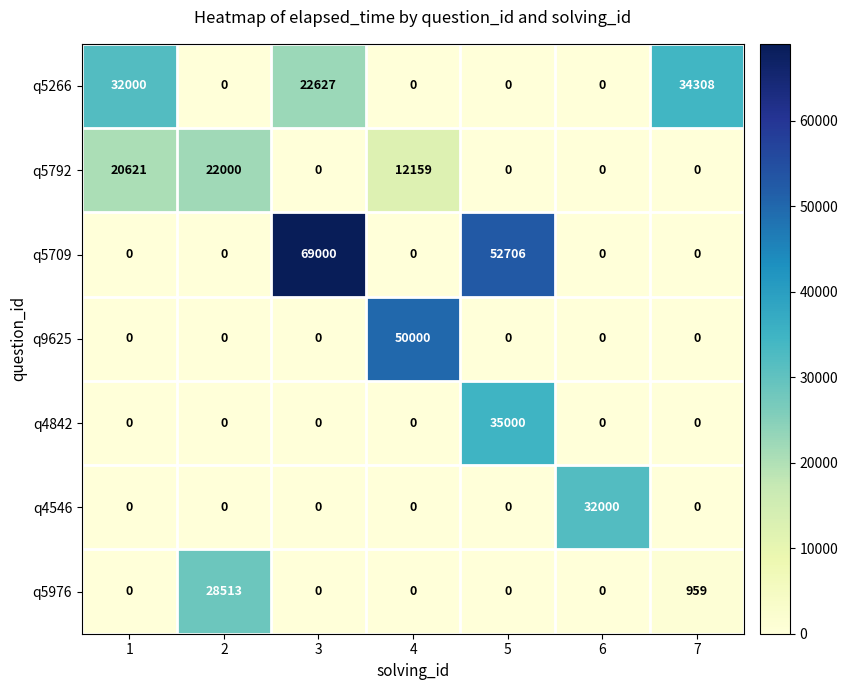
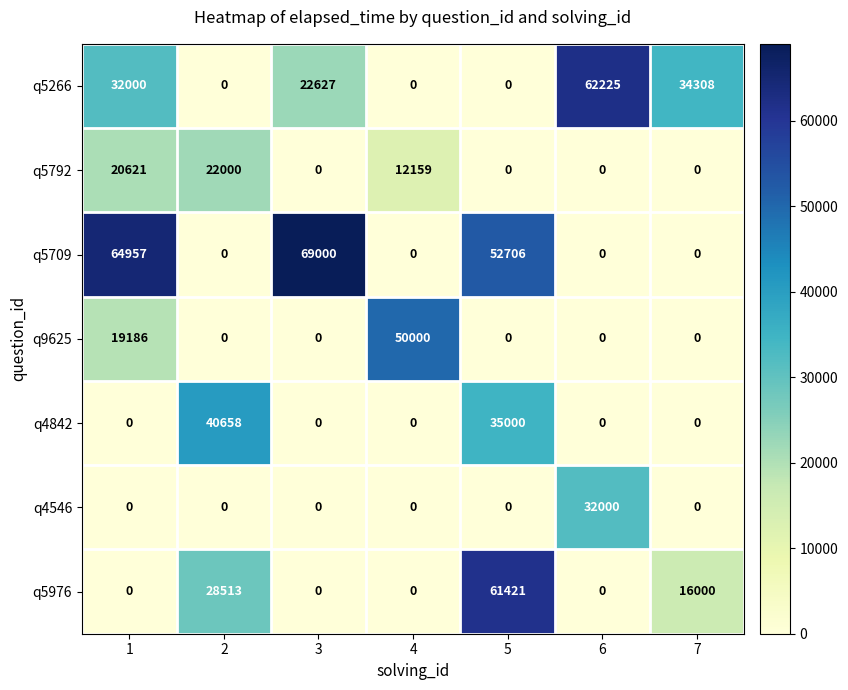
q5266, 6: 0 -> 62225
q5709, 1: 0 -> 64957
q9625, 1: 0 -> 19186
q4842, 2: 0 -> 40658
q5976, 5: 0 -> 61421
q5976, 7: 959 -> 16000
